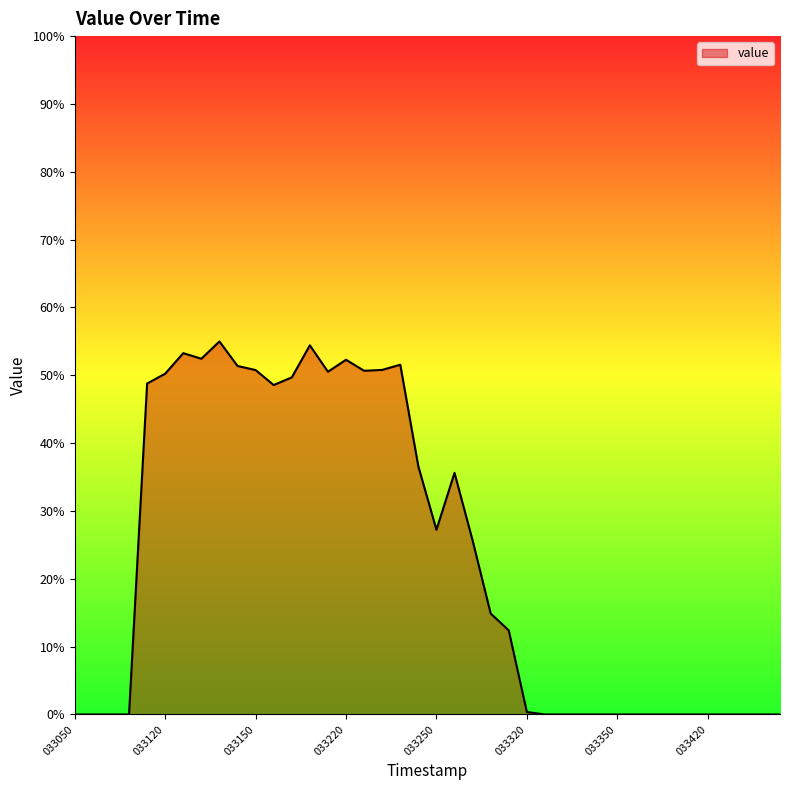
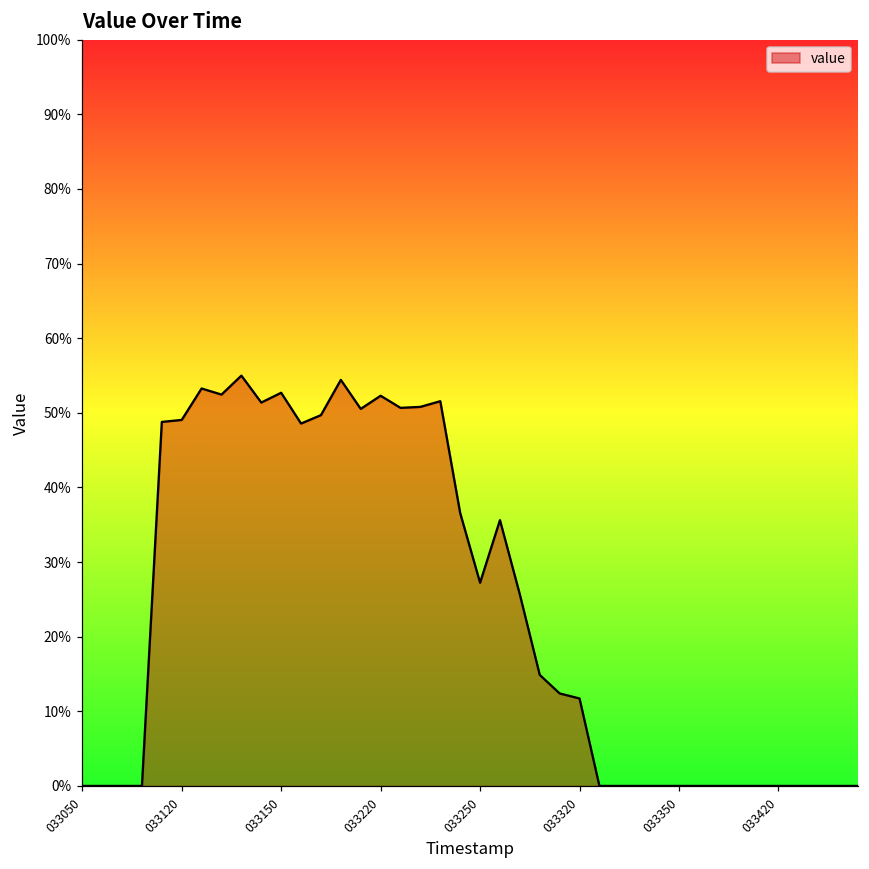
033120: 50% -> 49%
033150: 51% -> 53%
033320: 0% -> 12%
